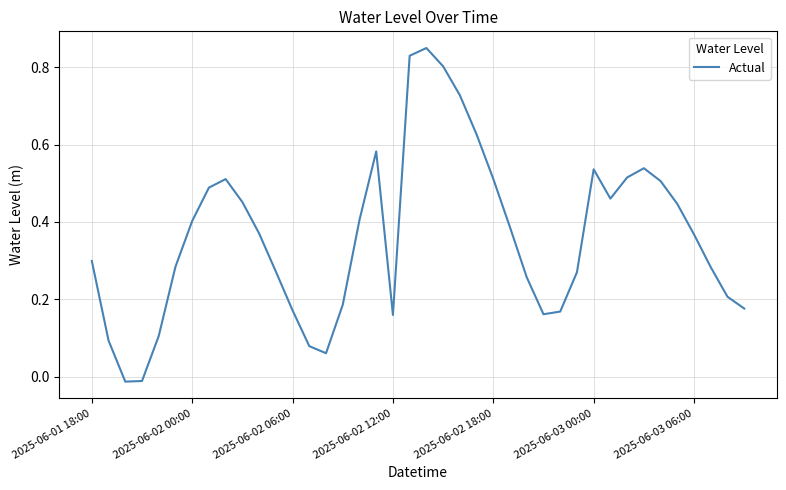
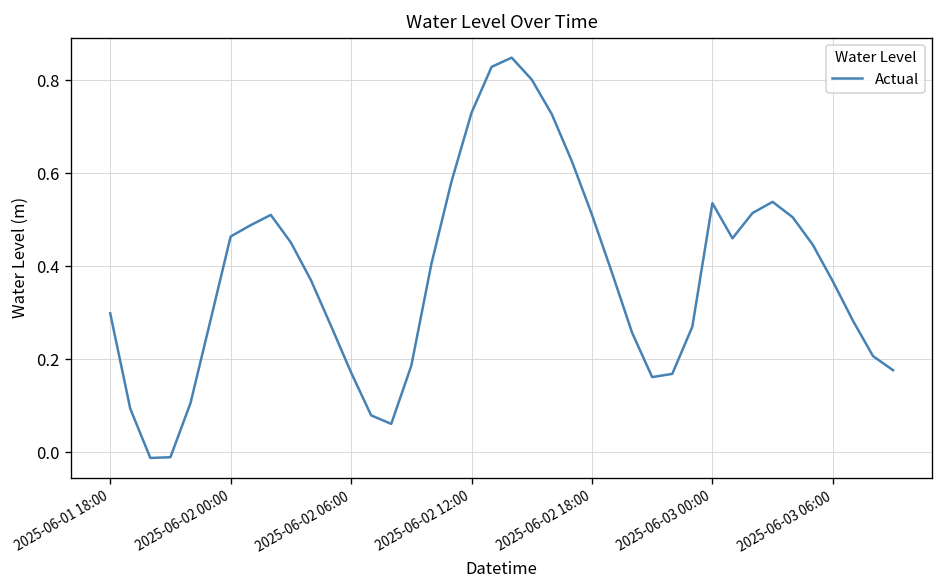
2025-06-02 00:00: 0.40 -> 0.46
2025-06-02 12:00: 0.16 -> 0.73
